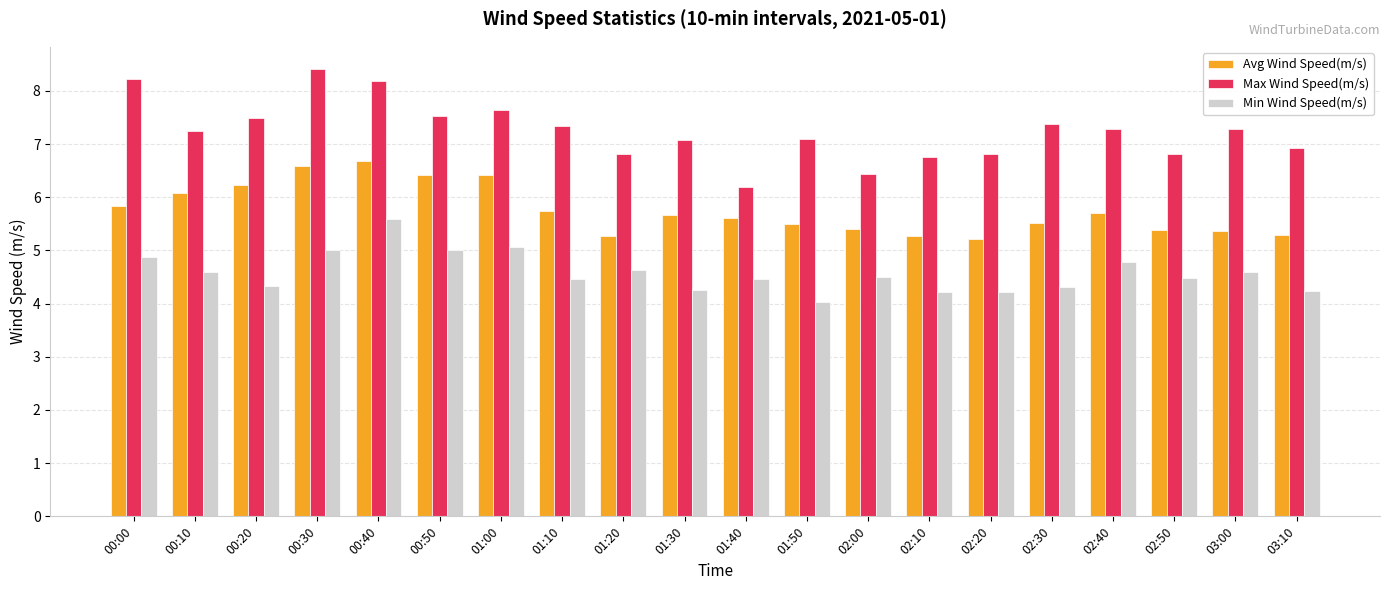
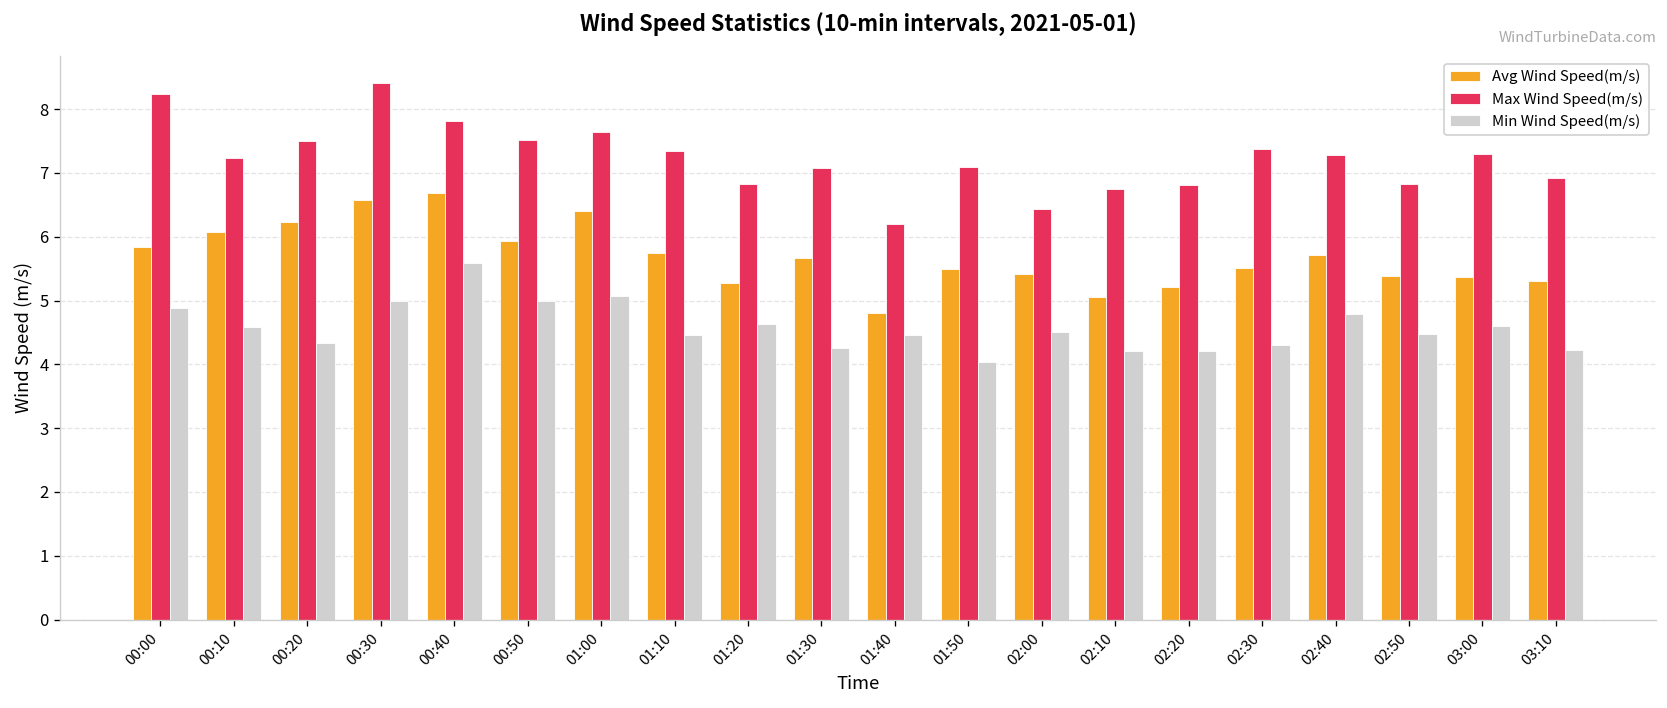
Max Wind Speed(m/s), 00:40: 8.2 -> 7.8
Avg Wind Speed(m/s), 00:50: 6.4 -> 5.9
Avg Wind Speed(m/s), 01:40: 5.6 -> 4.8
Avg Wind Speed(m/s), 02:10: 5.3 -> 5.1
